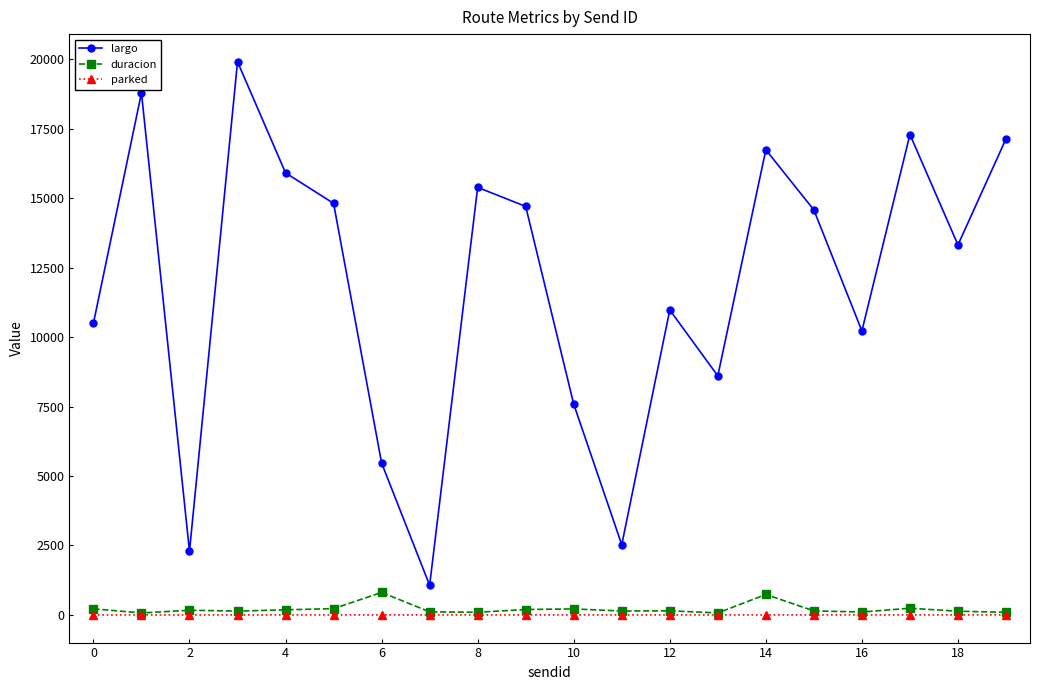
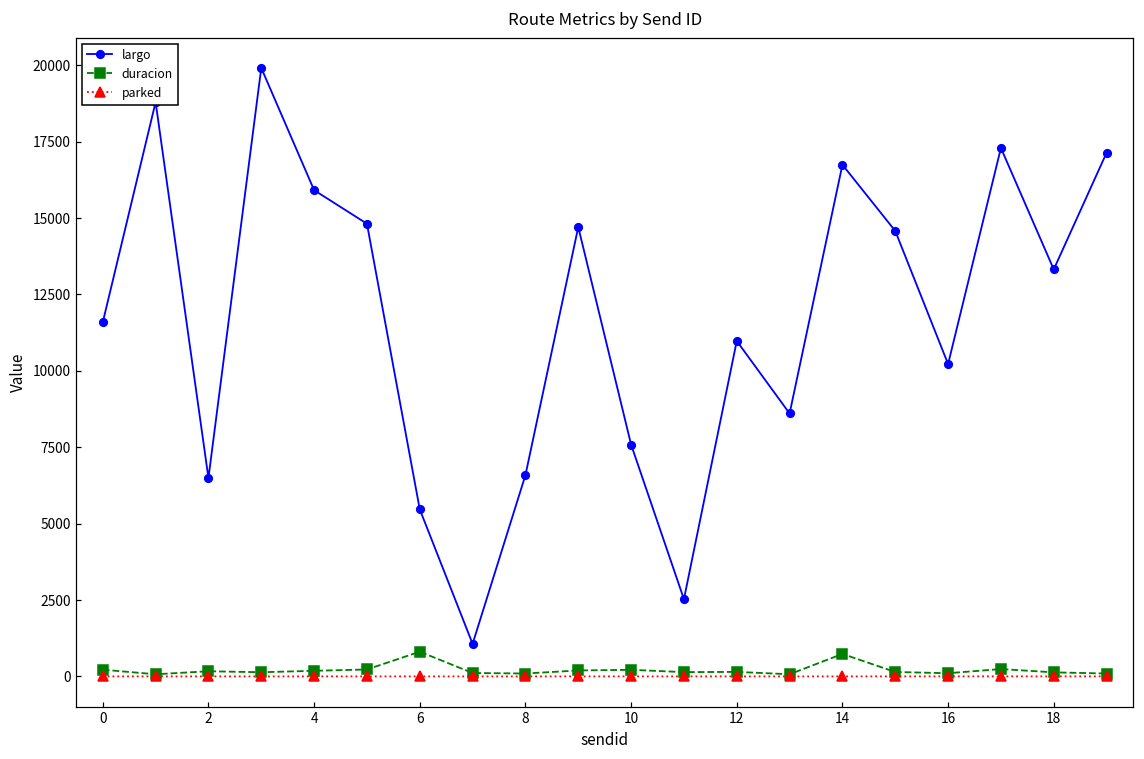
largo, 0: 10500 -> 11600
largo, 2: 2300 -> 6500
largo, 8: 15400 -> 6600
